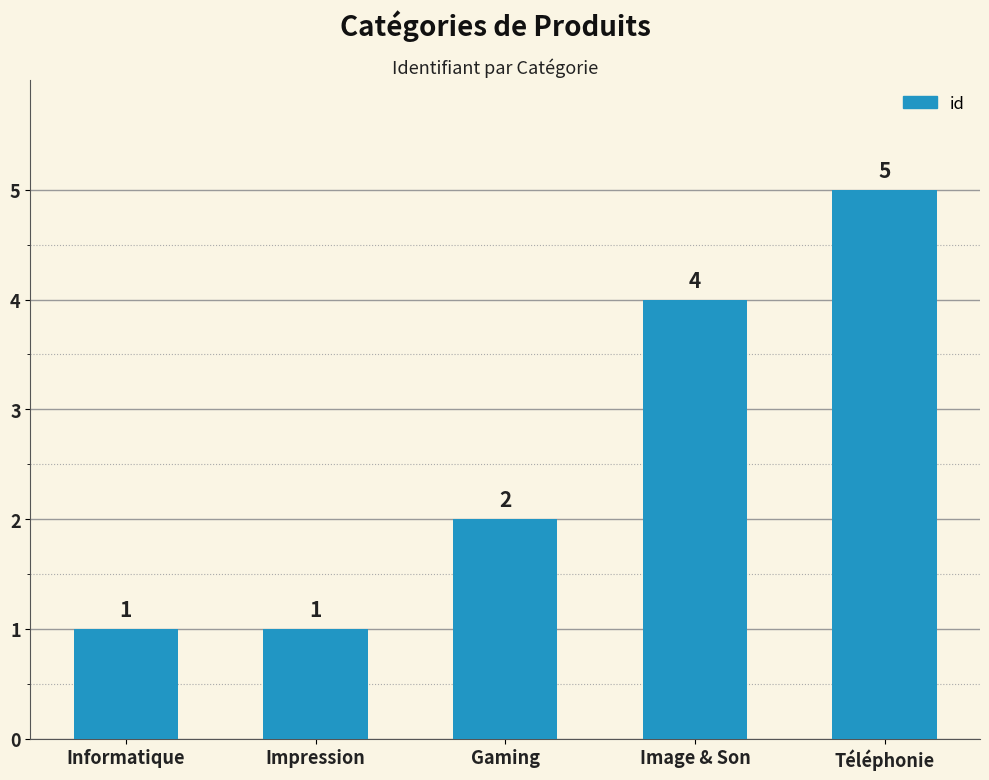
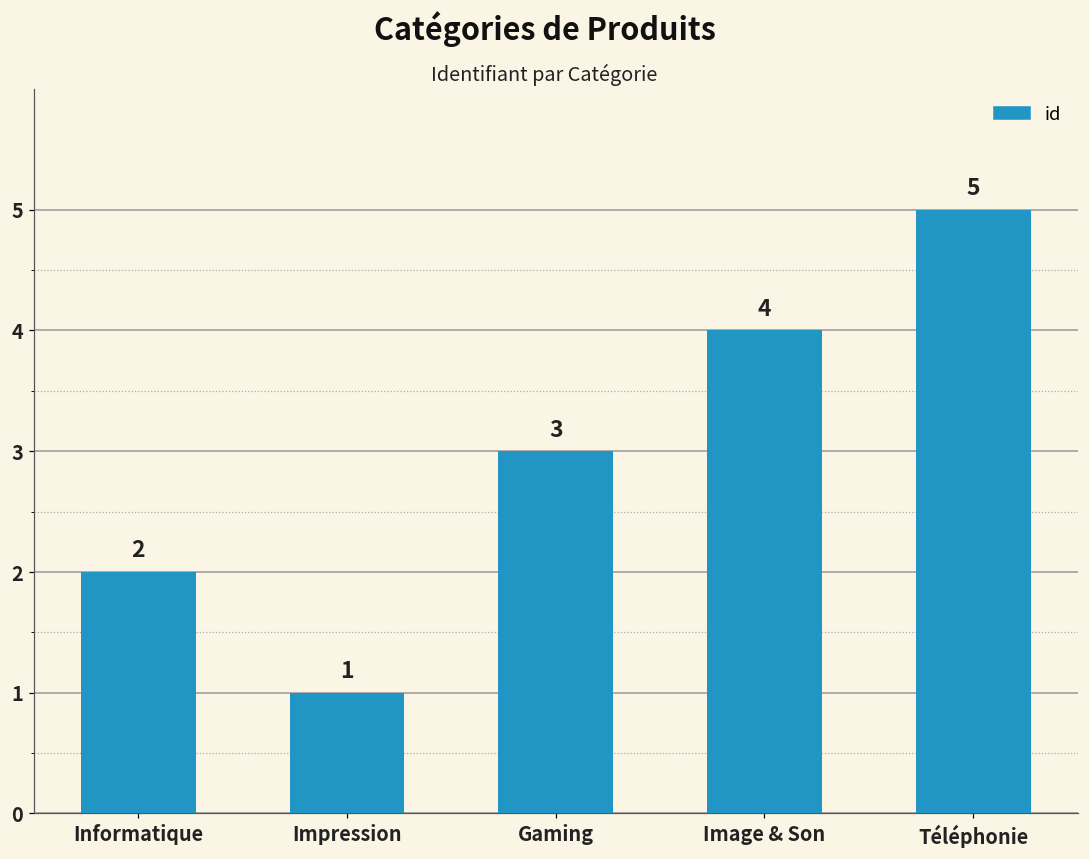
Informatique: 1 -> 2
Gaming: 2 -> 3
